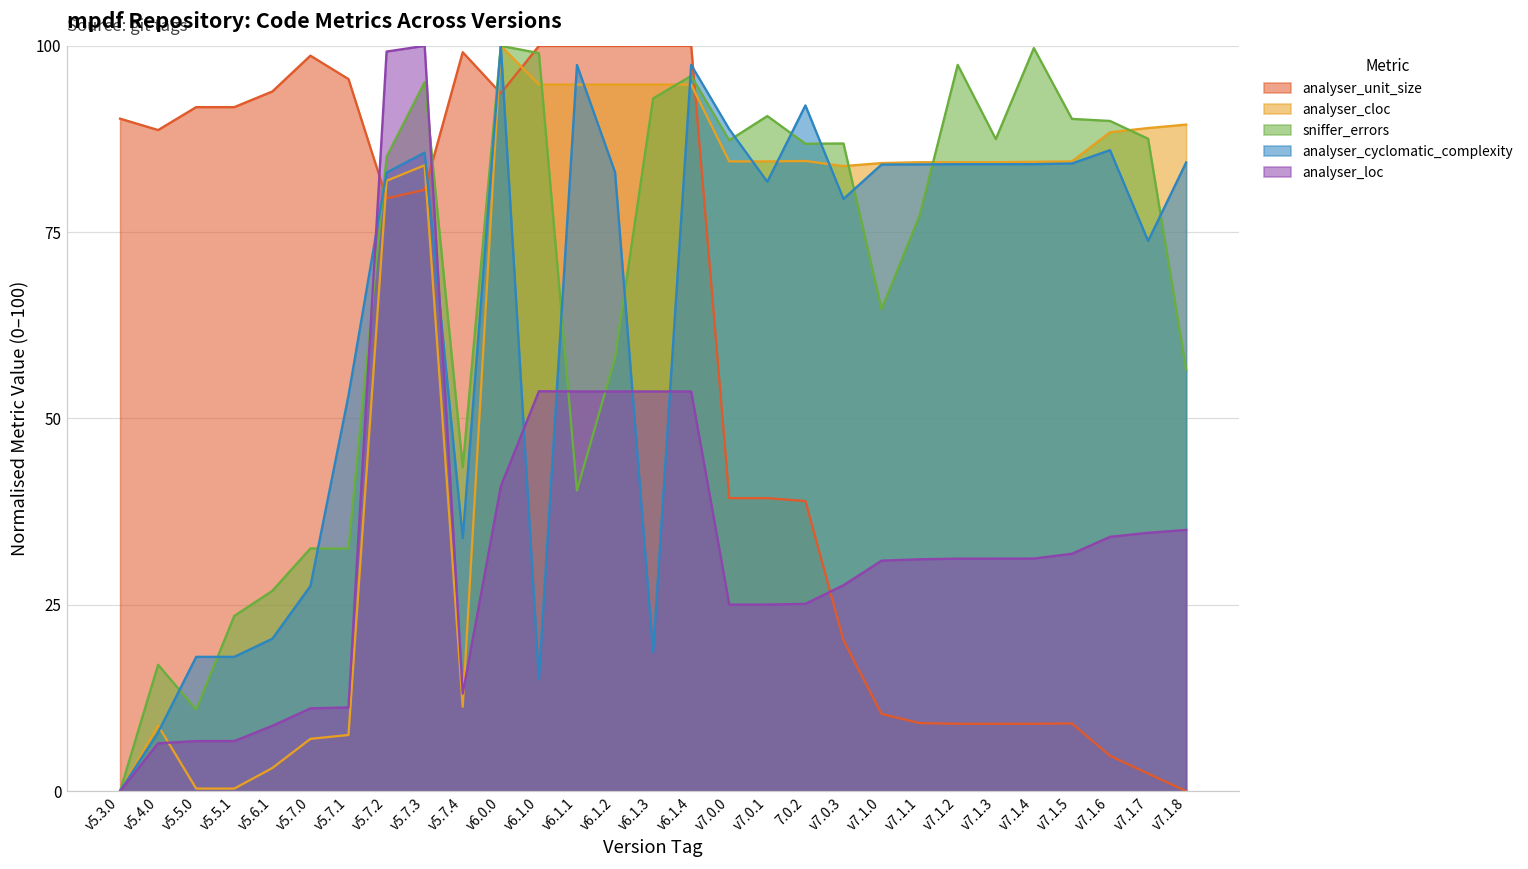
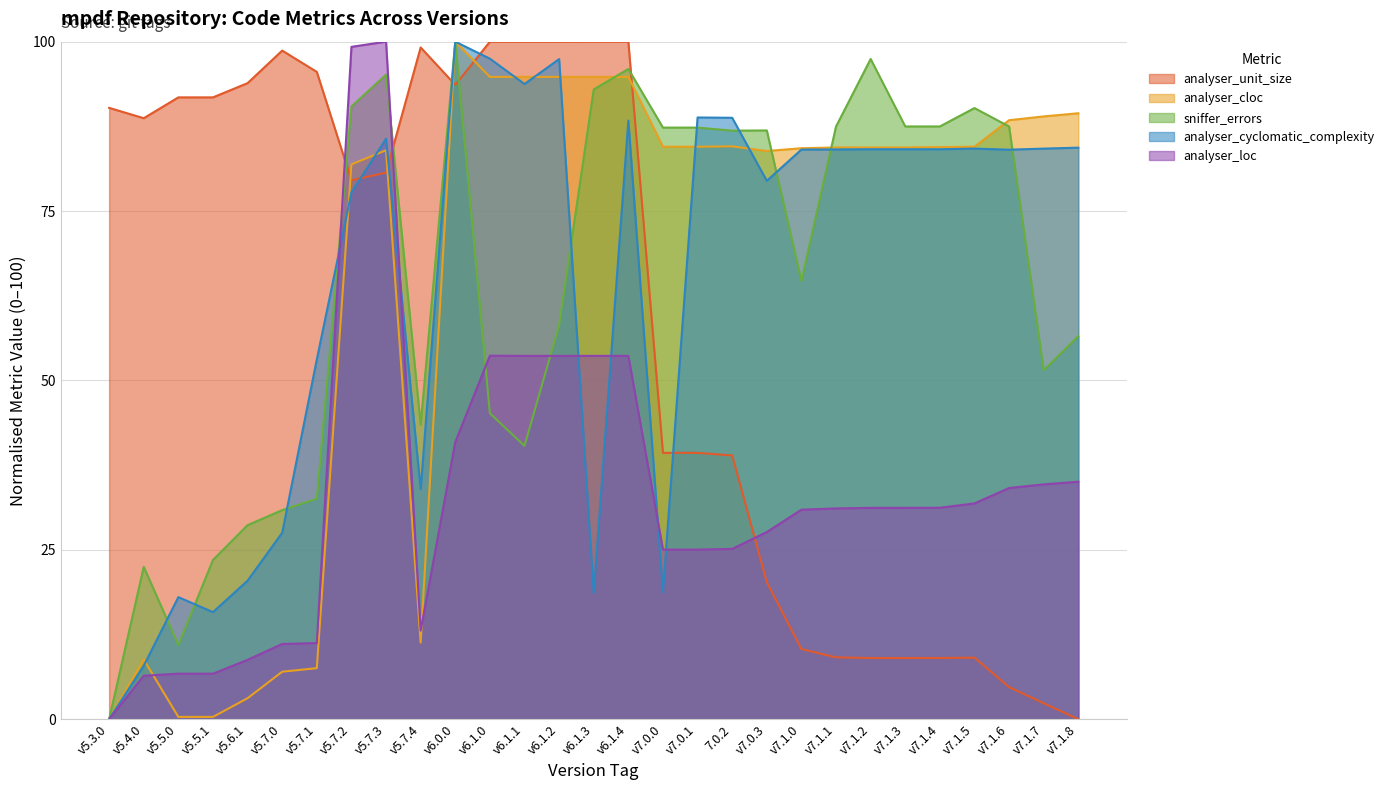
sniffer_errors, v5.4.0: 17 -> 22
analyser_cyclomatic_complexity, v5.5.1: 18 -> 16
sniffer_errors, v5.6.1: 27 -> 29
sniffer_errors, v5.7.0: 33 -> 31
sniffer_errors, v5.7.2: 85 -> 90
analyser_cyclomatic_complexity, v5.7.2: 83 -> 78
sniffer_errors, v6.1.0: 99 -> 45
analyser_cyclomatic_complexity, v6.1.0: 15 -> 97
analyser_cyclomatic_complexity, v6.1.1: 97 -> 94
analyser_cyclomatic_complexity, v6.1.2: 83 -> 97
analyser_cyclomatic_complexity, v6.1.4: 97 -> 88
analyser_cyclomatic_complexity, v7.0.0: 89 -> 19
sniffer_errors, v7.0.1: 91 -> 87
analyser_cyclomatic_complexity, v7.0.1: 82 -> 89
analyser_cyclomatic_complexity, 7.0.2: 92 -> 89
sniffer_errors, v7.1.1: 77 -> 87
sniffer_errors, v7.1.4: 100 -> 87
sniffer_errors, v7.1.6: 90 -> 87
analyser_cyclomatic_complexity, v7.1.6: 86 -> 84
sniffer_errors, v7.1.7: 88 -> 52
analyser_cyclomatic_complexity, v7.1.7: 74 -> 84
